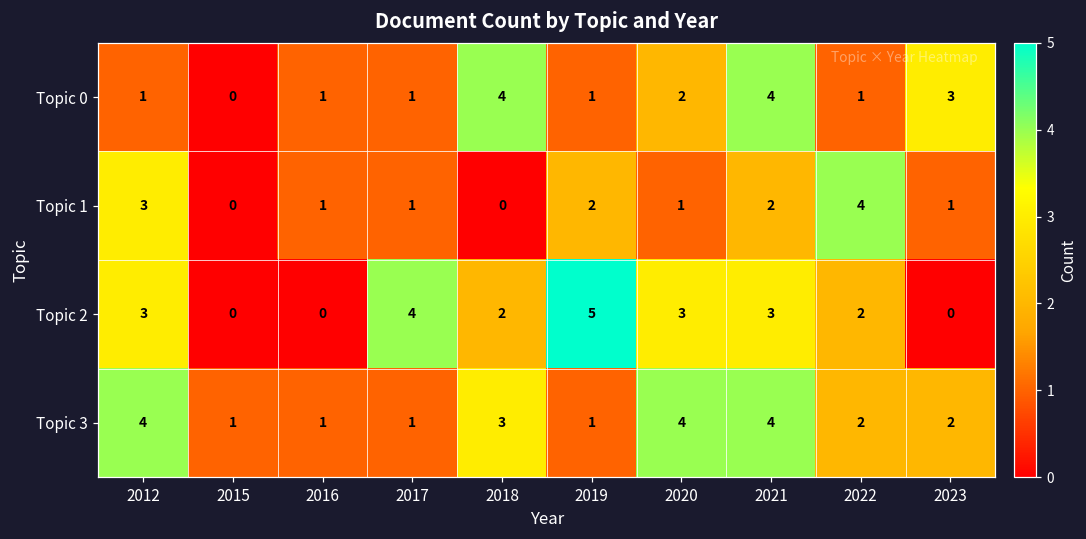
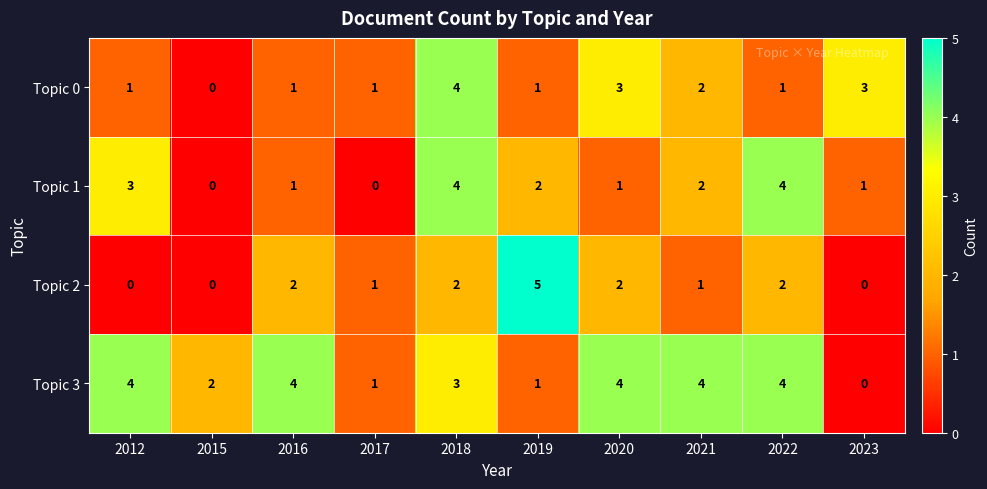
Topic 0, 2020: 2 -> 3
Topic 0, 2021: 4 -> 2
Topic 1, 2017: 1 -> 0
Topic 1, 2018: 0 -> 4
Topic 2, 2012: 3 -> 0
Topic 2, 2016: 0 -> 2
Topic 2, 2017: 4 -> 1
Topic 2, 2020: 3 -> 2
Topic 2, 2021: 3 -> 1
Topic 3, 2015: 1 -> 2
Topic 3, 2016: 1 -> 4
Topic 3, 2022: 2 -> 4
Topic 3, 2023: 2 -> 0
